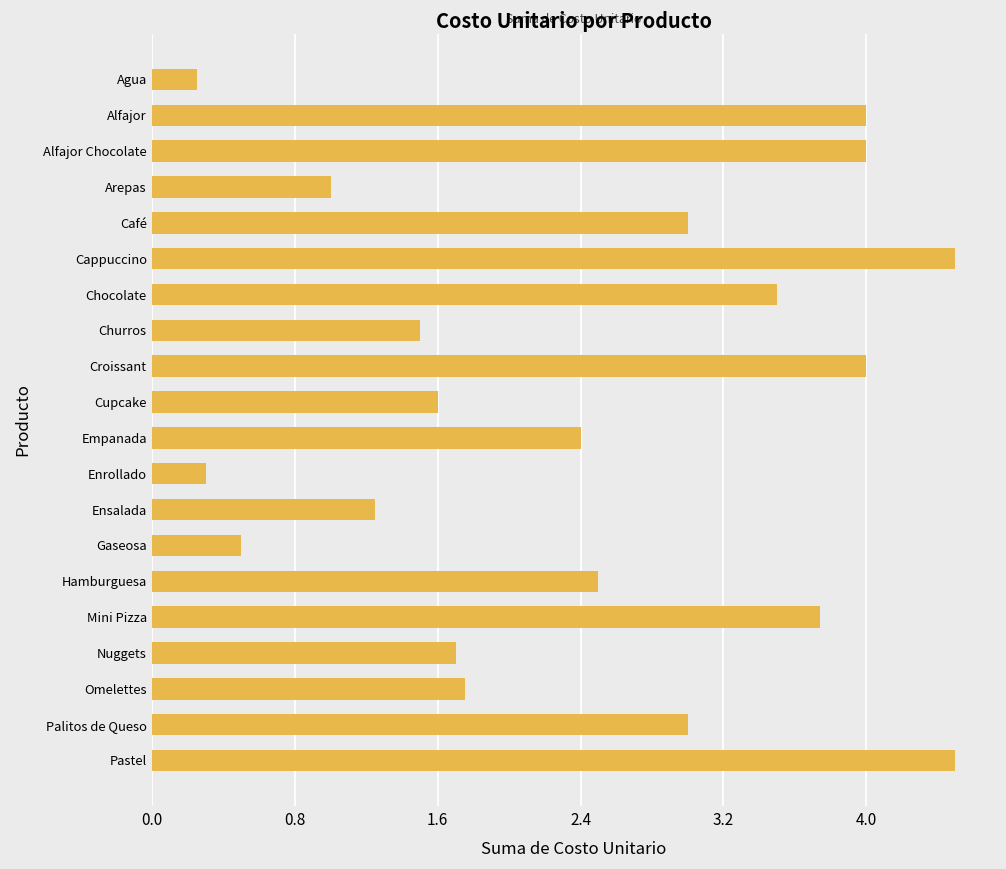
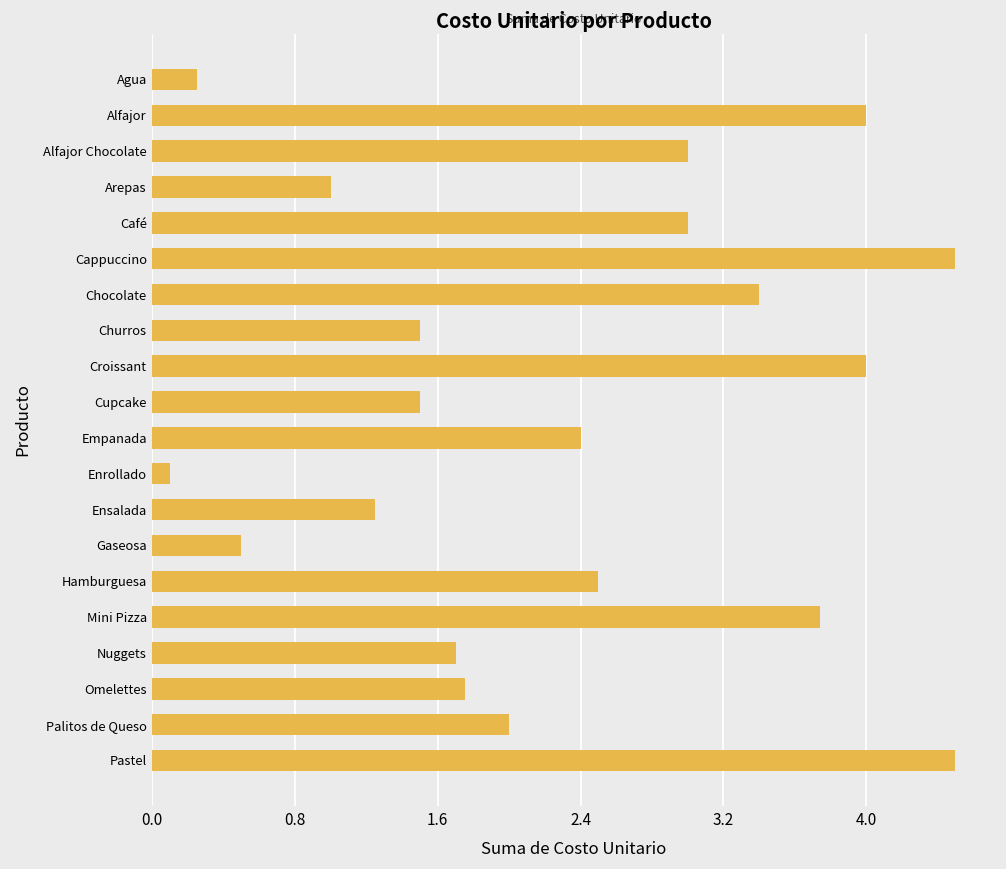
Alfajor Chocolate: 4 -> 3
Chocolate: 3.5 -> 3.4
Cupcake: 1.6 -> 1.5
Enrollado: 0.3 -> 0.1
Palitos de Queso: 3 -> 2
